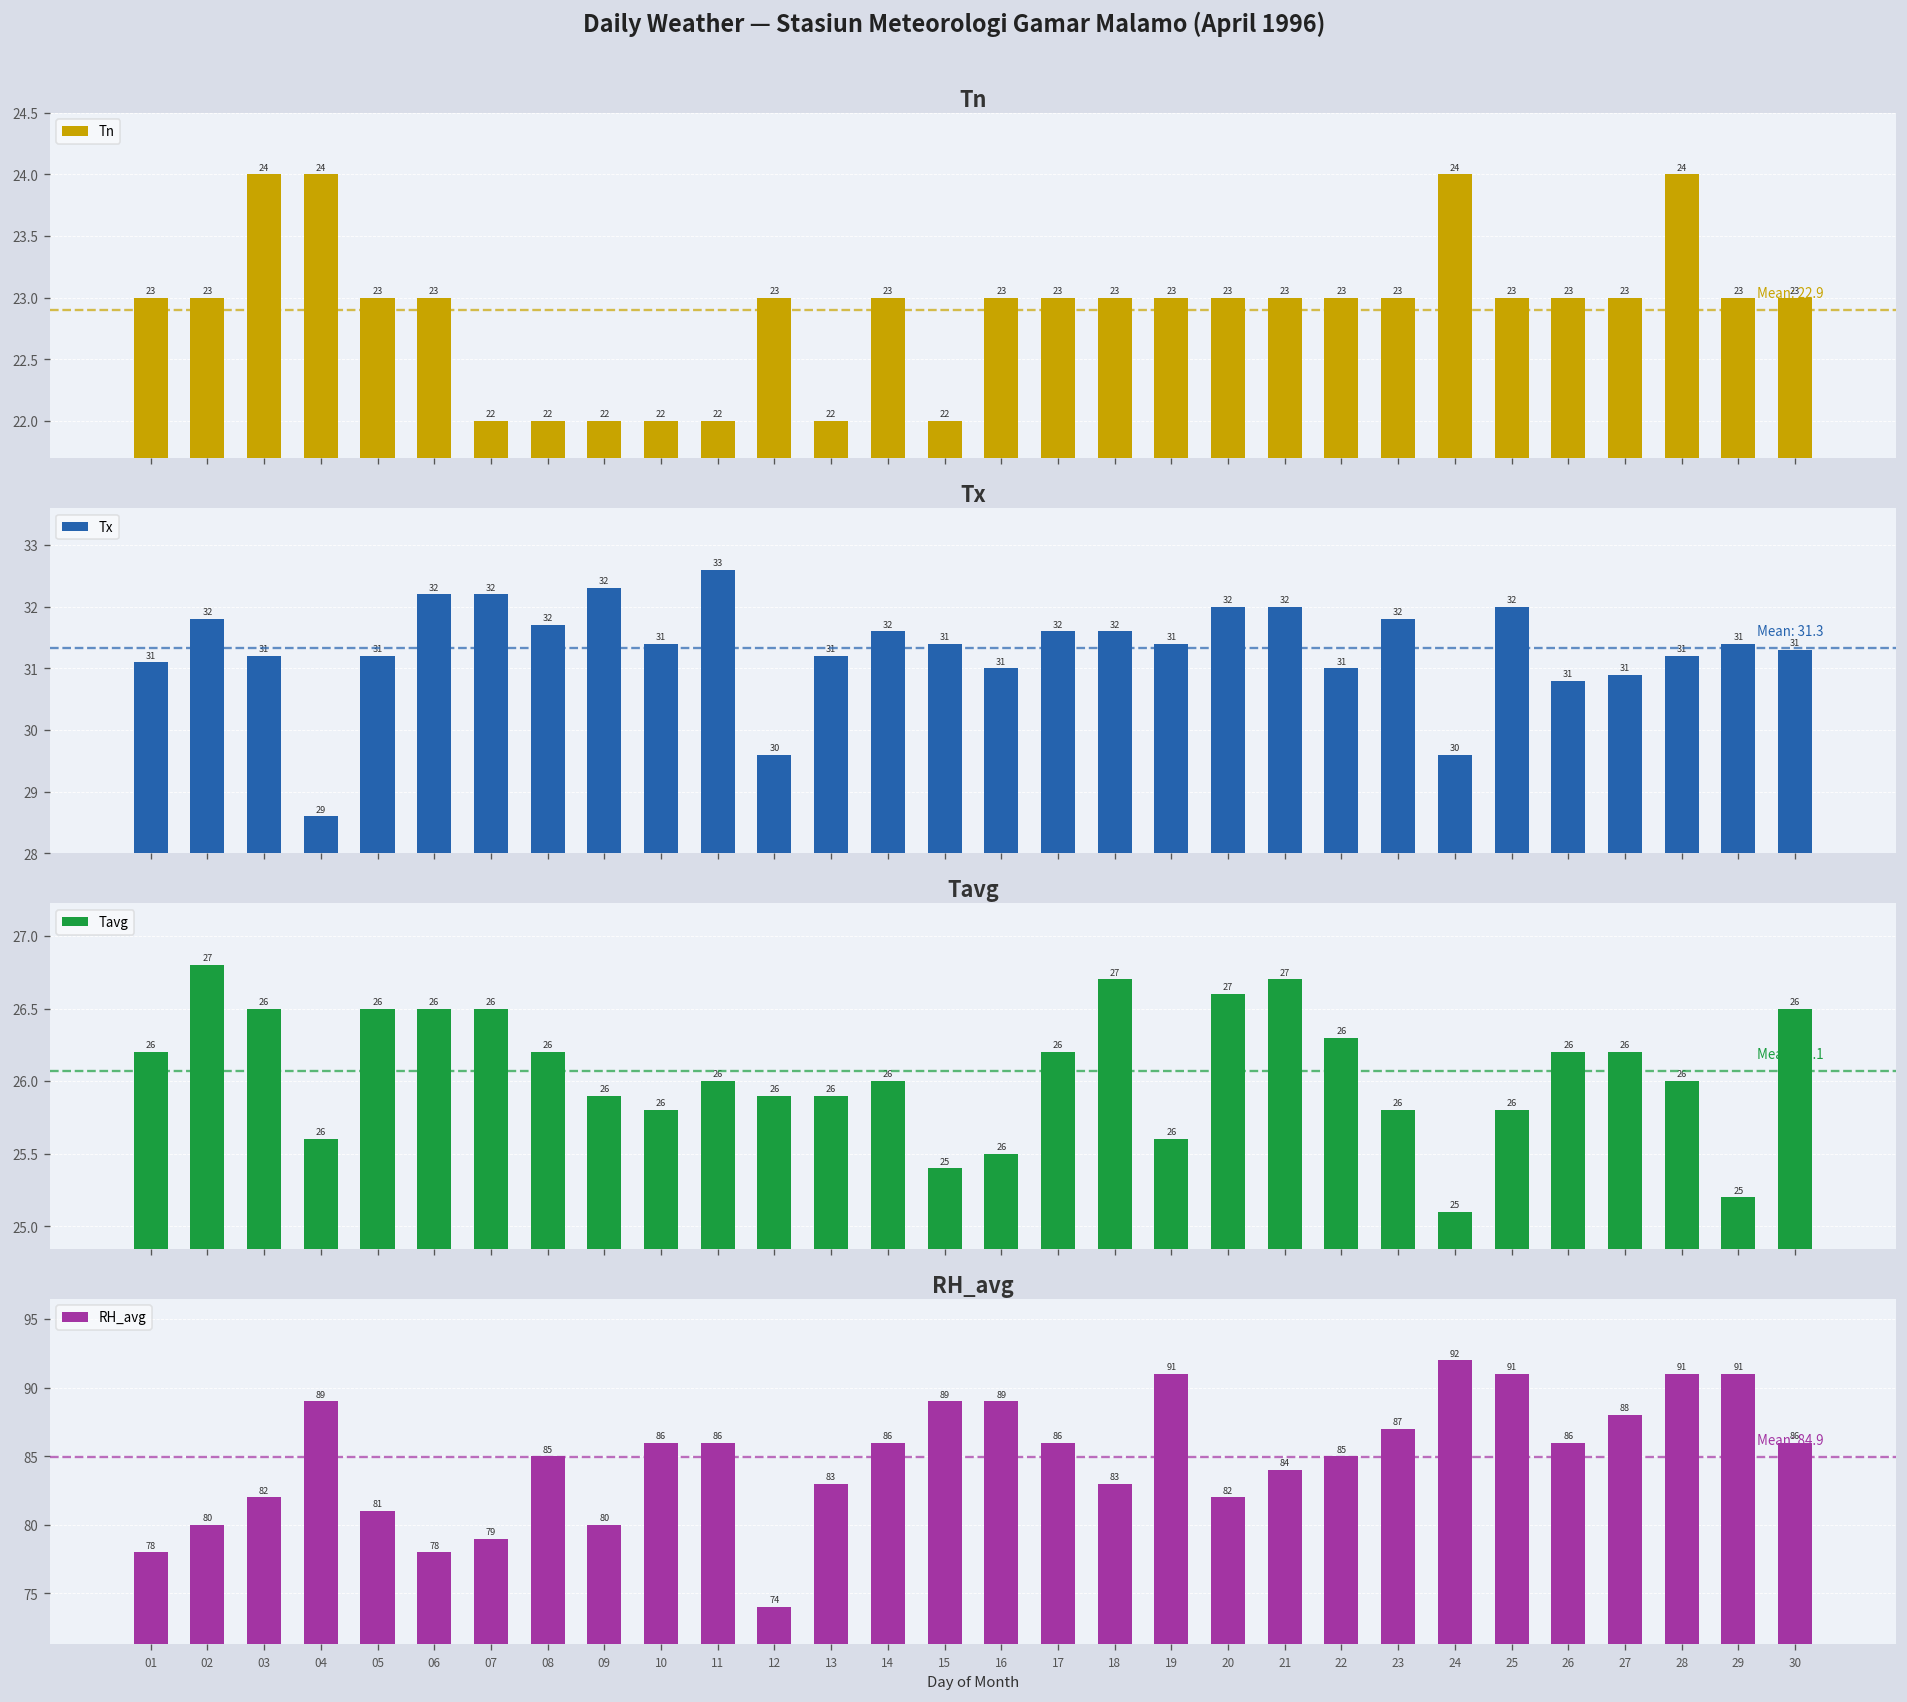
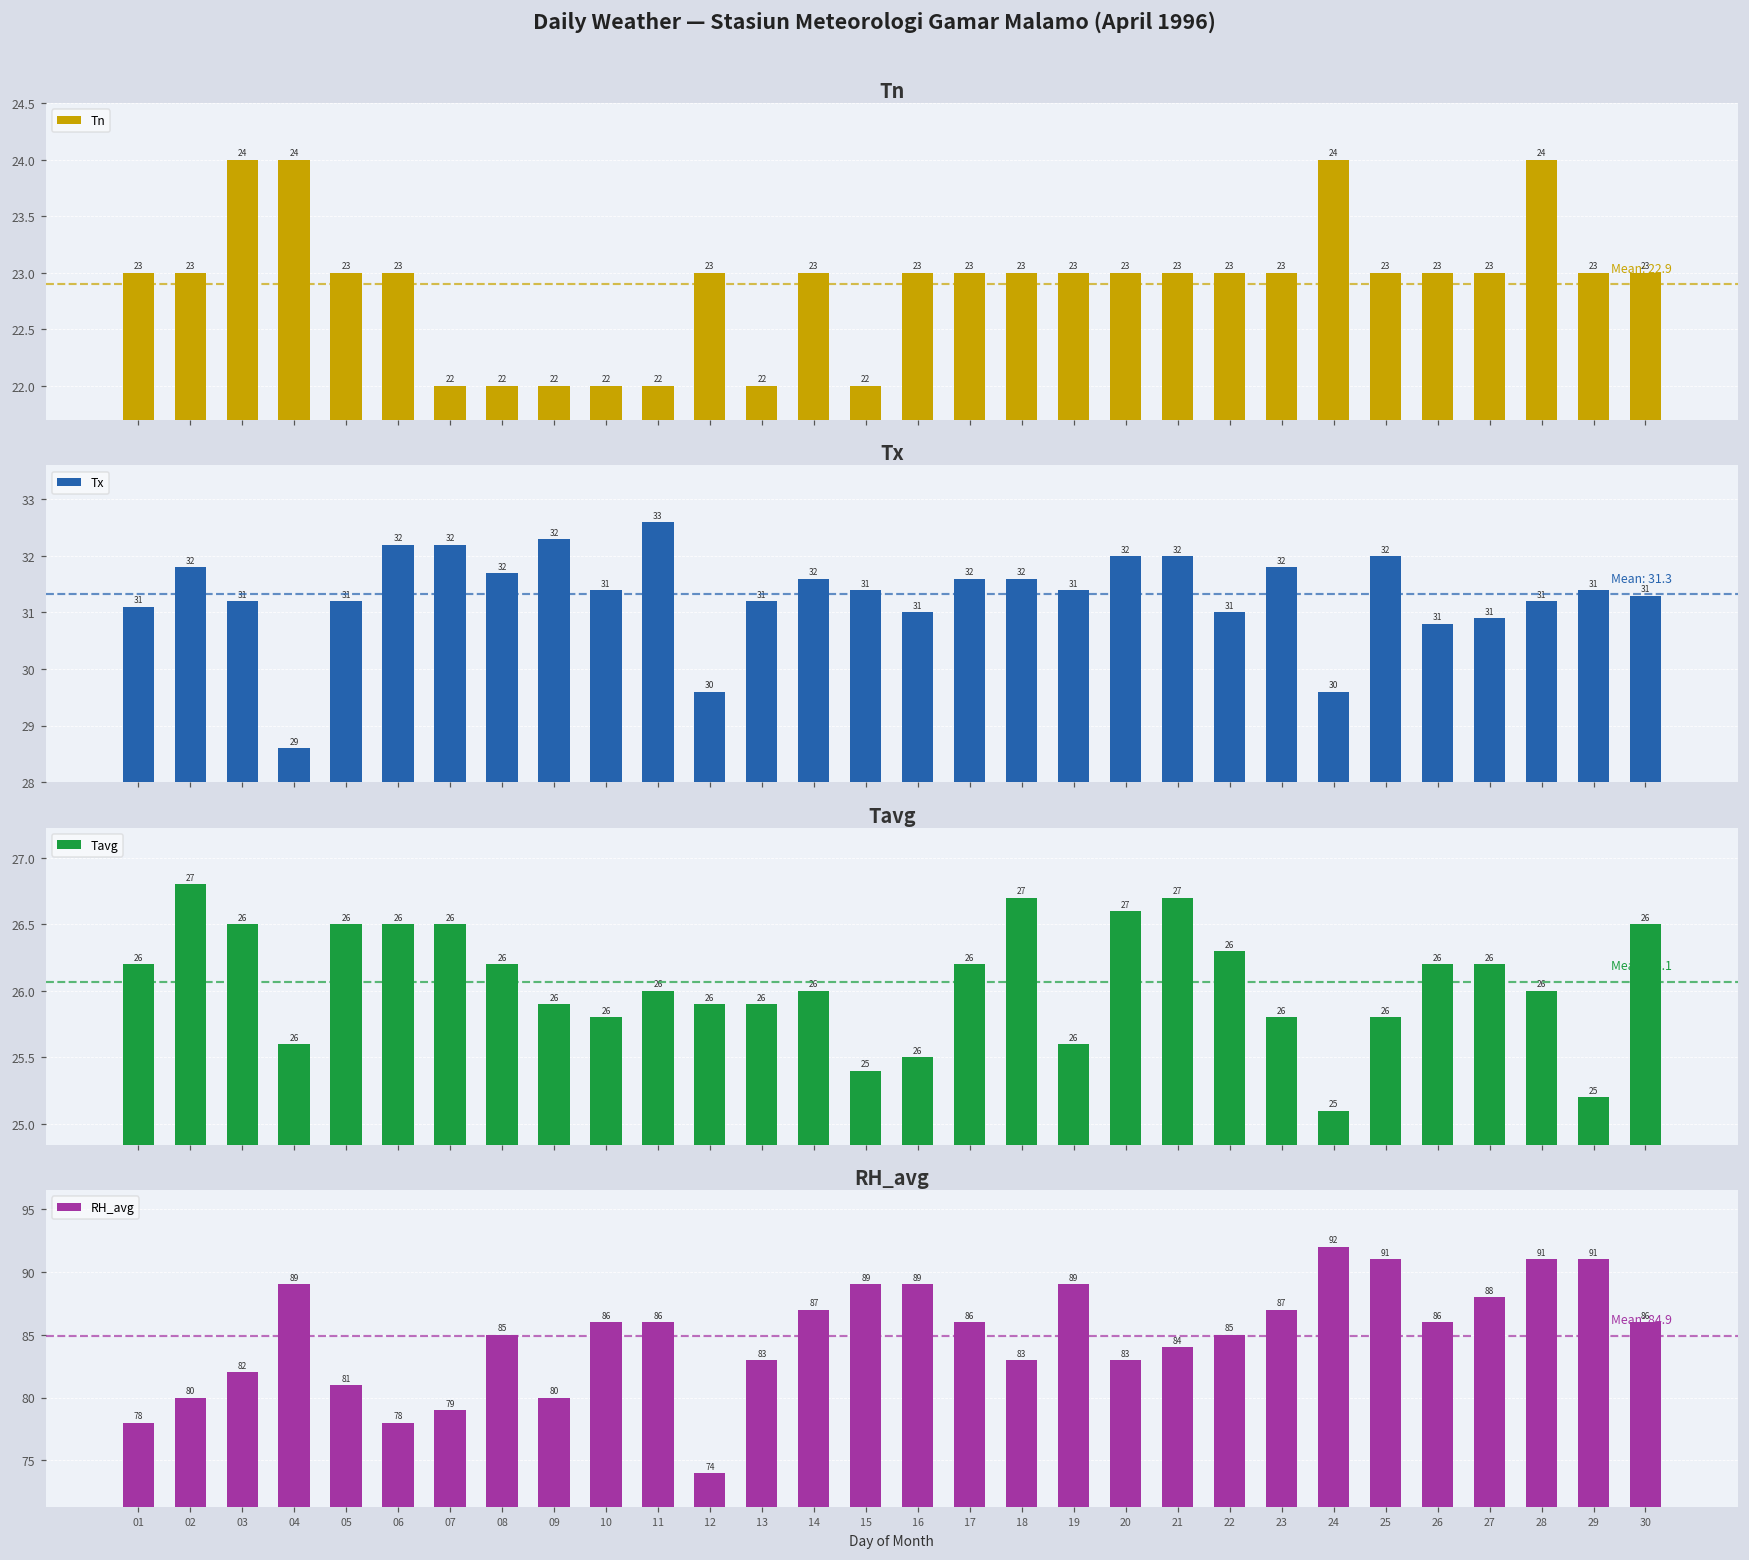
RH_avg, 14: 86 -> 87
RH_avg, 19: 91 -> 89
RH_avg, 20: 82 -> 83
